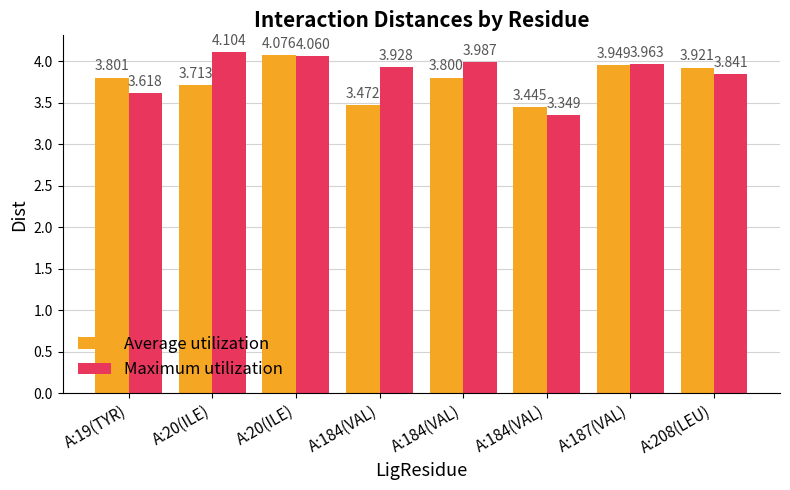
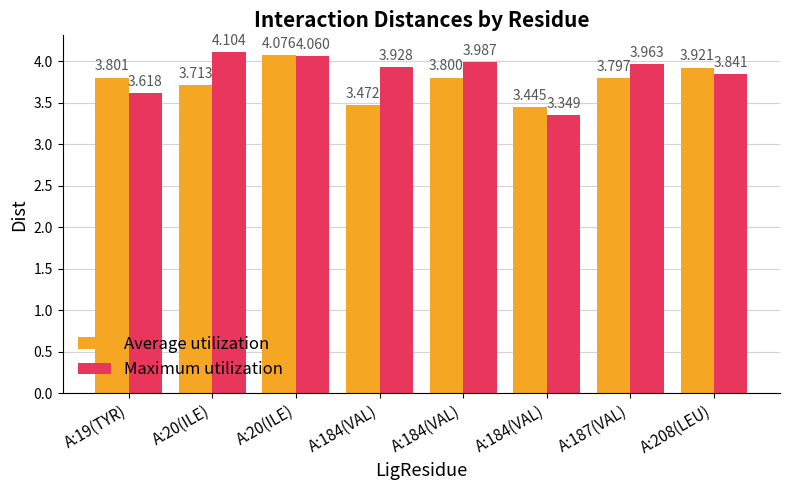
Average utilization, A:187(VAL): 3.949 -> 3.797
